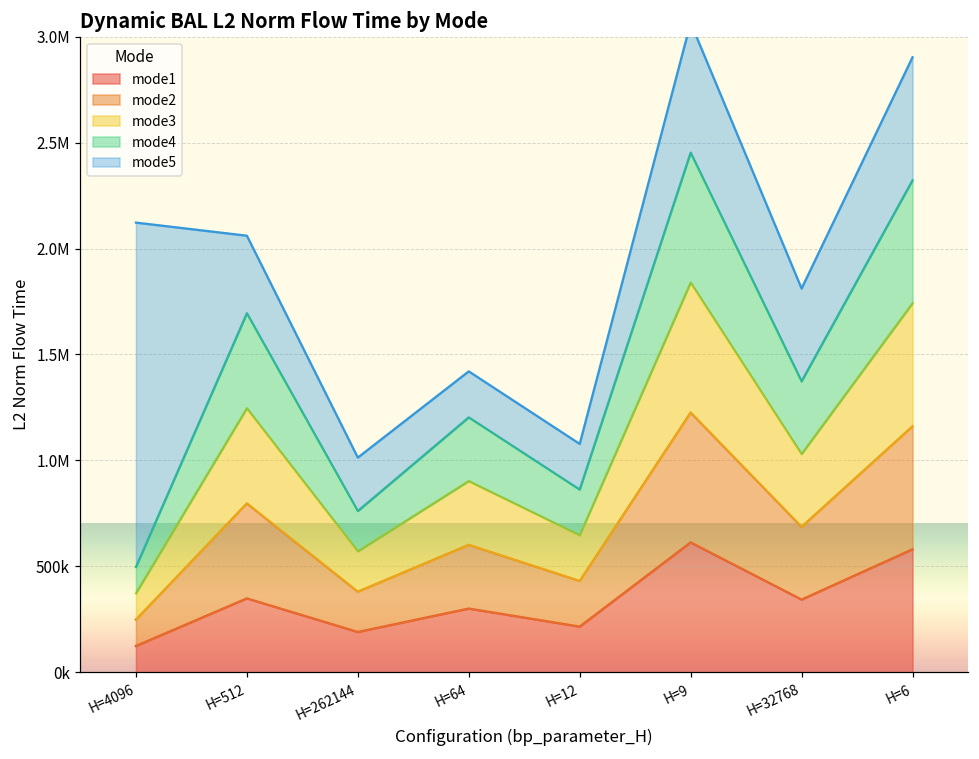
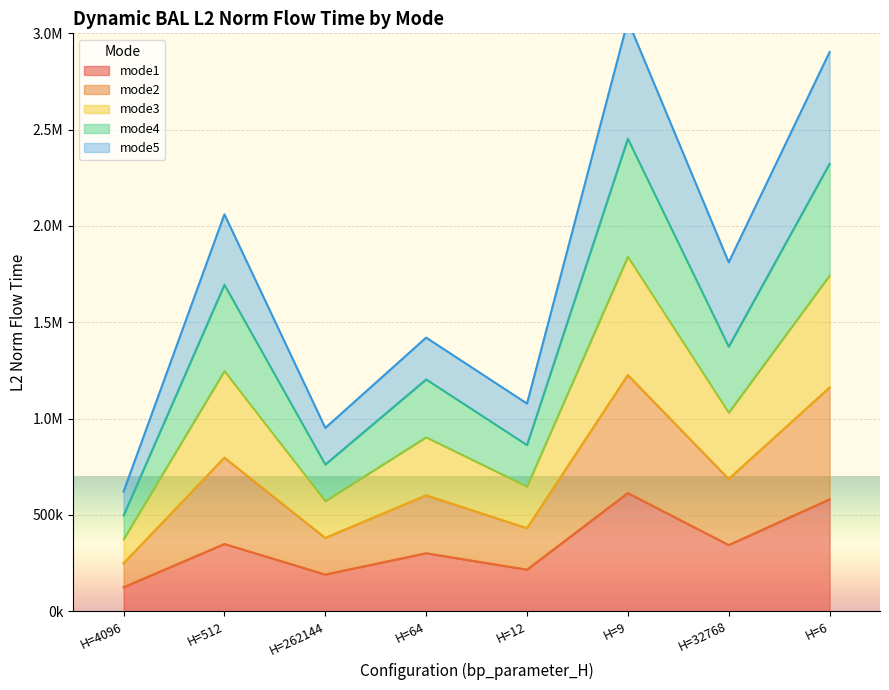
mode5, H=4096: 1630000 -> 120000
mode5, H=262144: 250000 -> 190000
